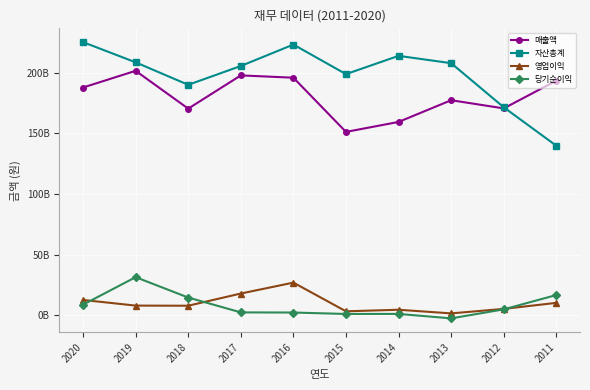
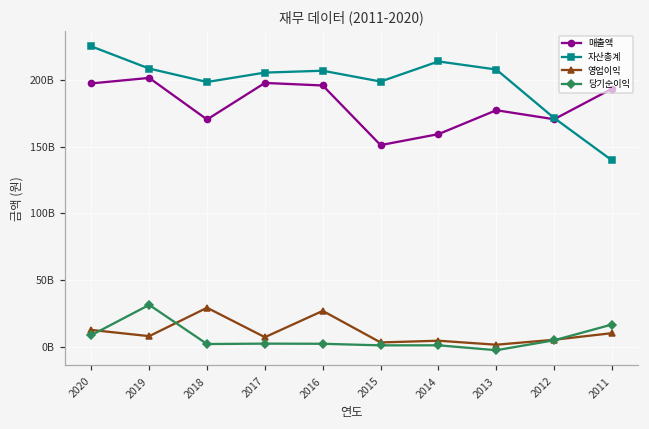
매출액, 2020: 188000000000 -> 198000000000
자산총계, 2018: 190000000000 -> 199000000000
영업이익, 2018: 8000000000 -> 29000000000
당기순이익, 2018: 14000000000 -> 2000000000
영업이익, 2017: 18000000000 -> 7000000000
자산총계, 2016: 223000000000 -> 207000000000
